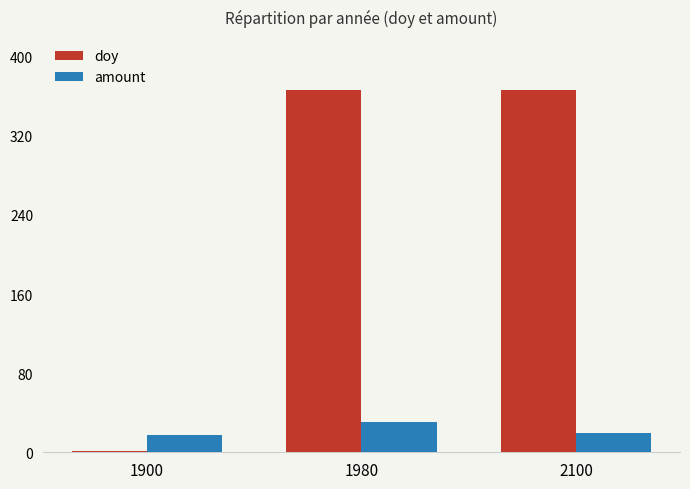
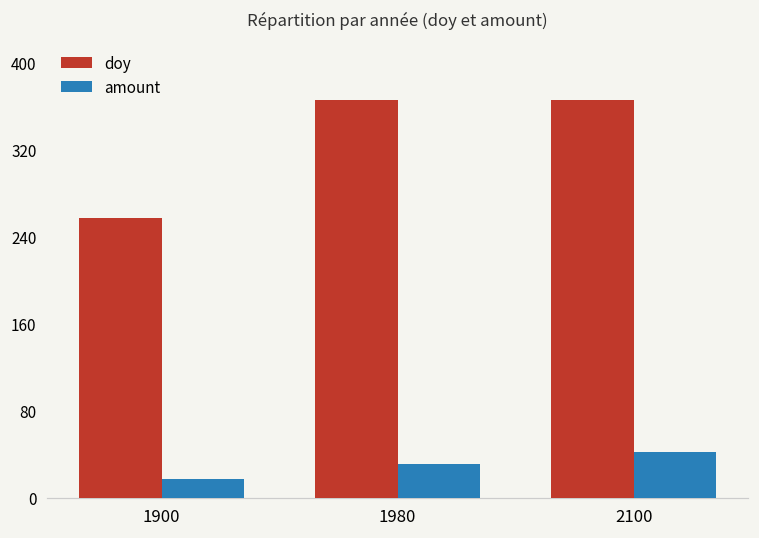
doy, 1900: 0 -> 260
amount, 2100: 20 -> 40
